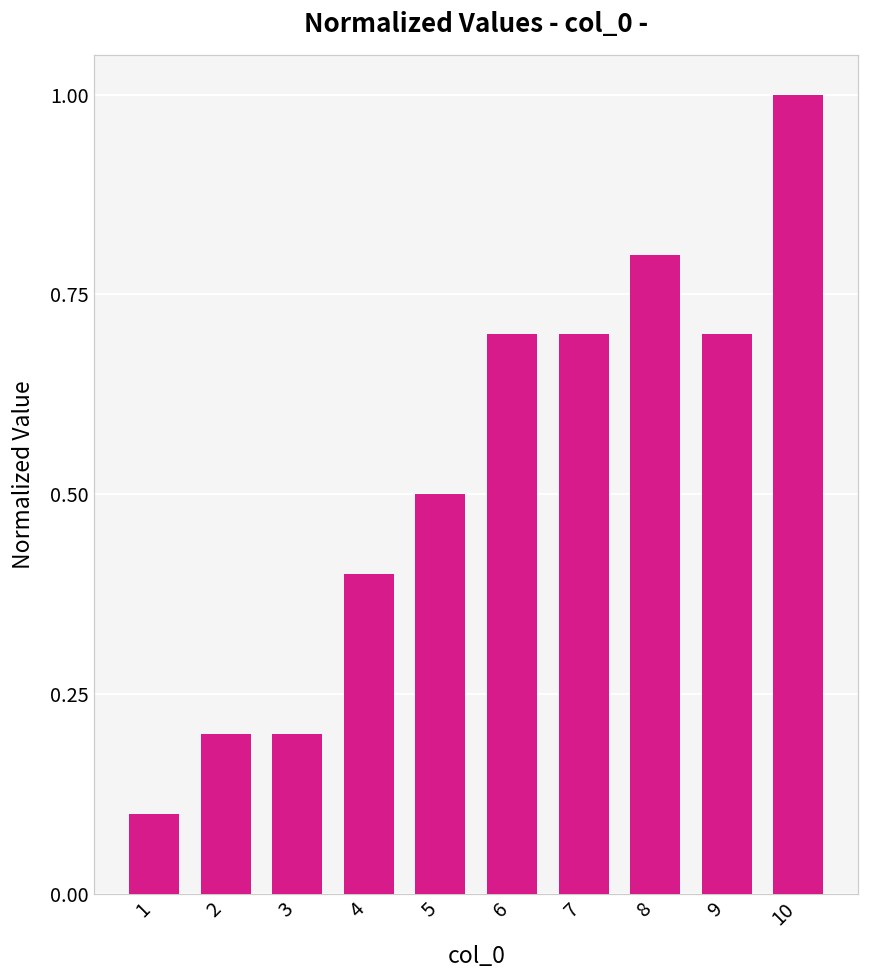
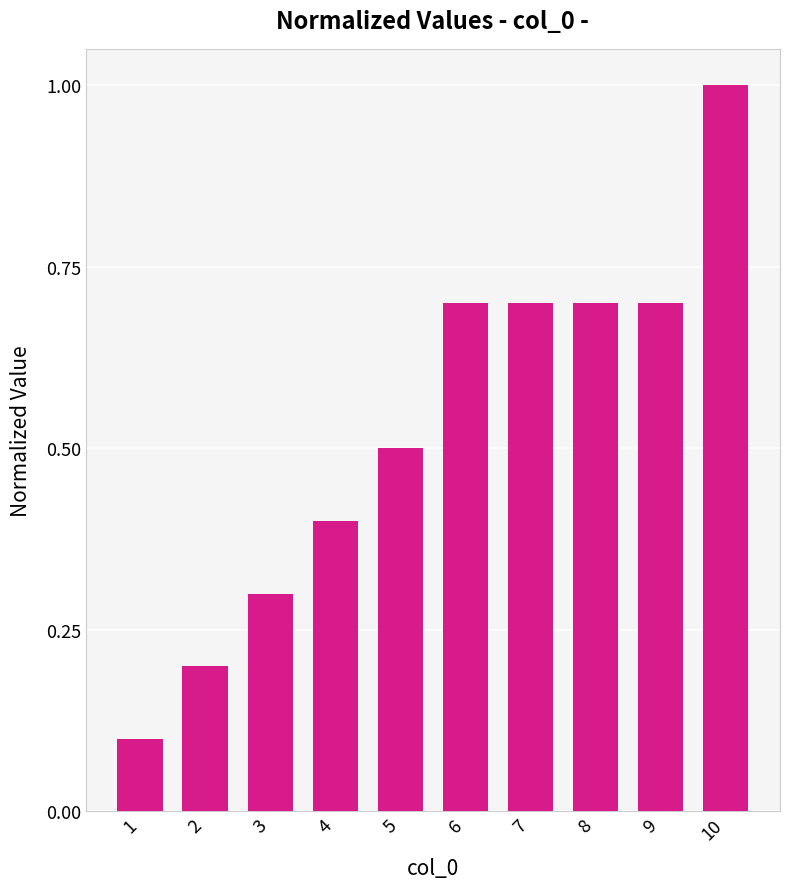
3: 0.20 -> 0.30
8: 0.80 -> 0.70
